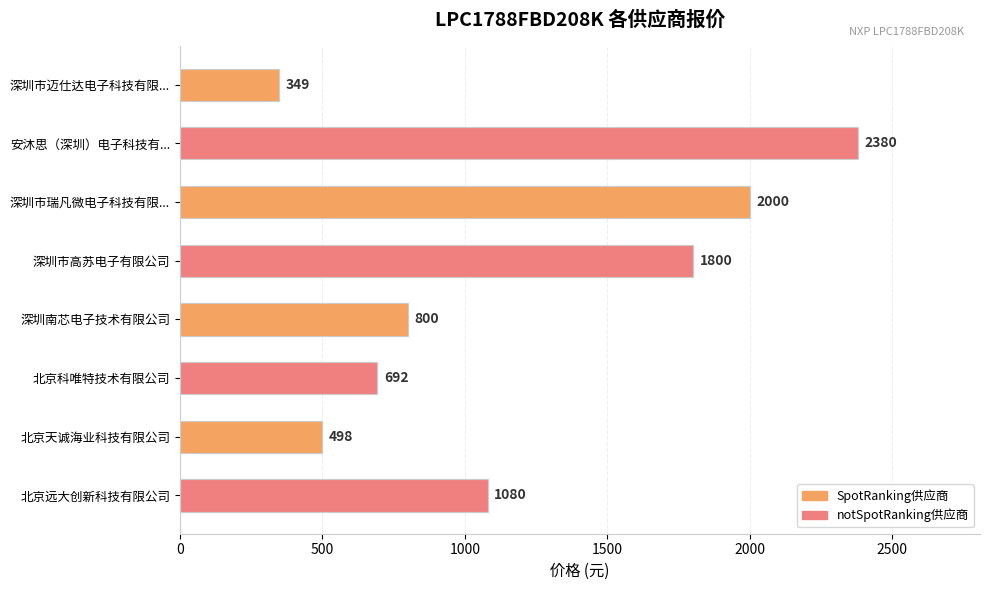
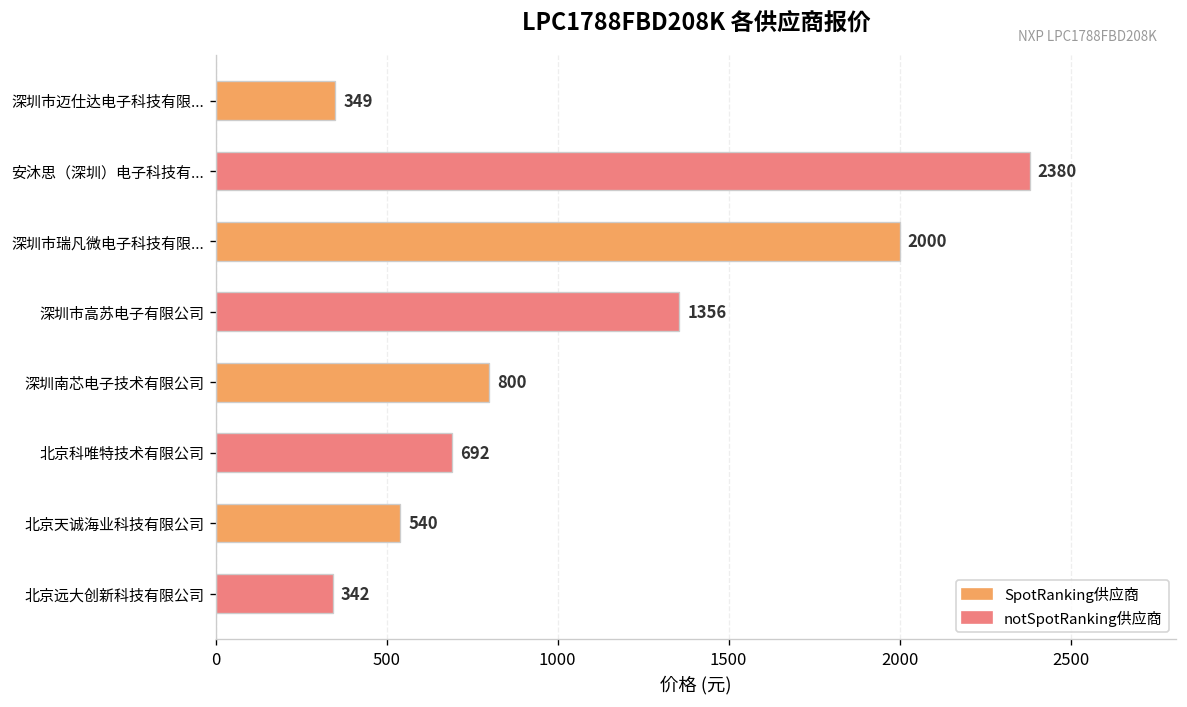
深圳市高苏电子有限公司: 1800 -> 1356
北京天诚海业科技有限公司: 498 -> 540
北京远大创新科技有限公司: 1080 -> 342
